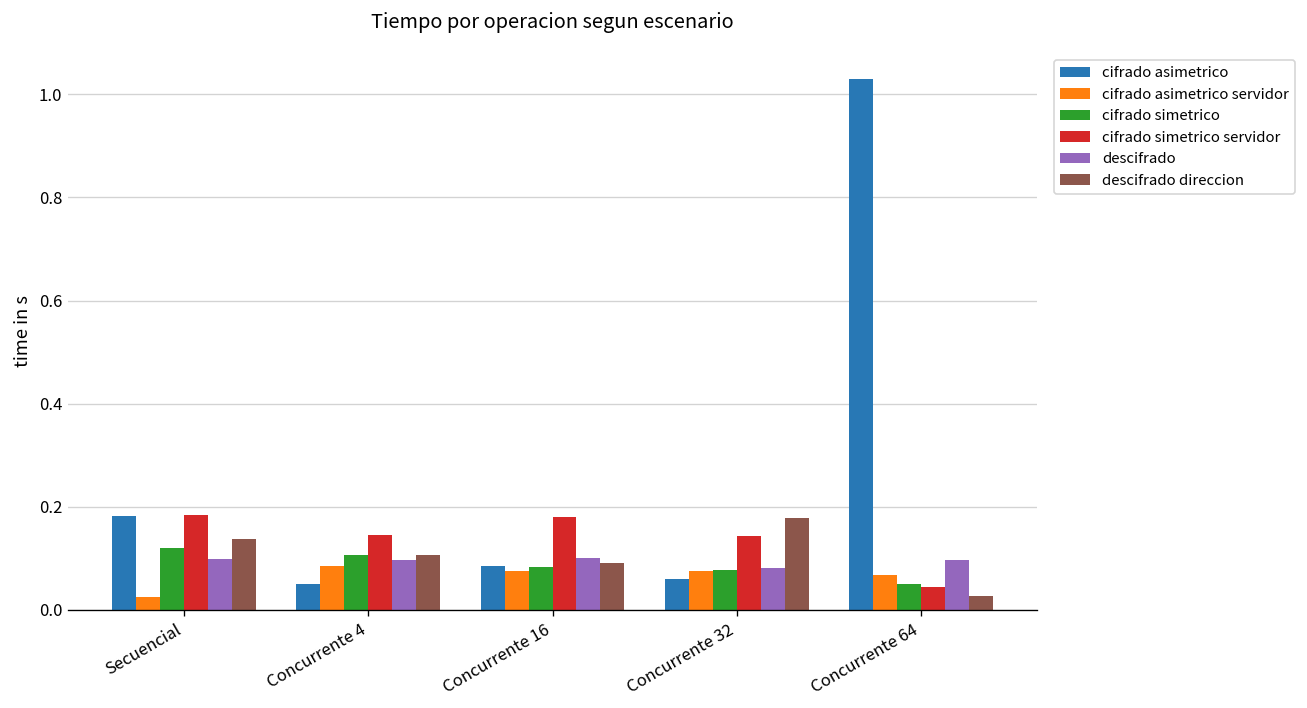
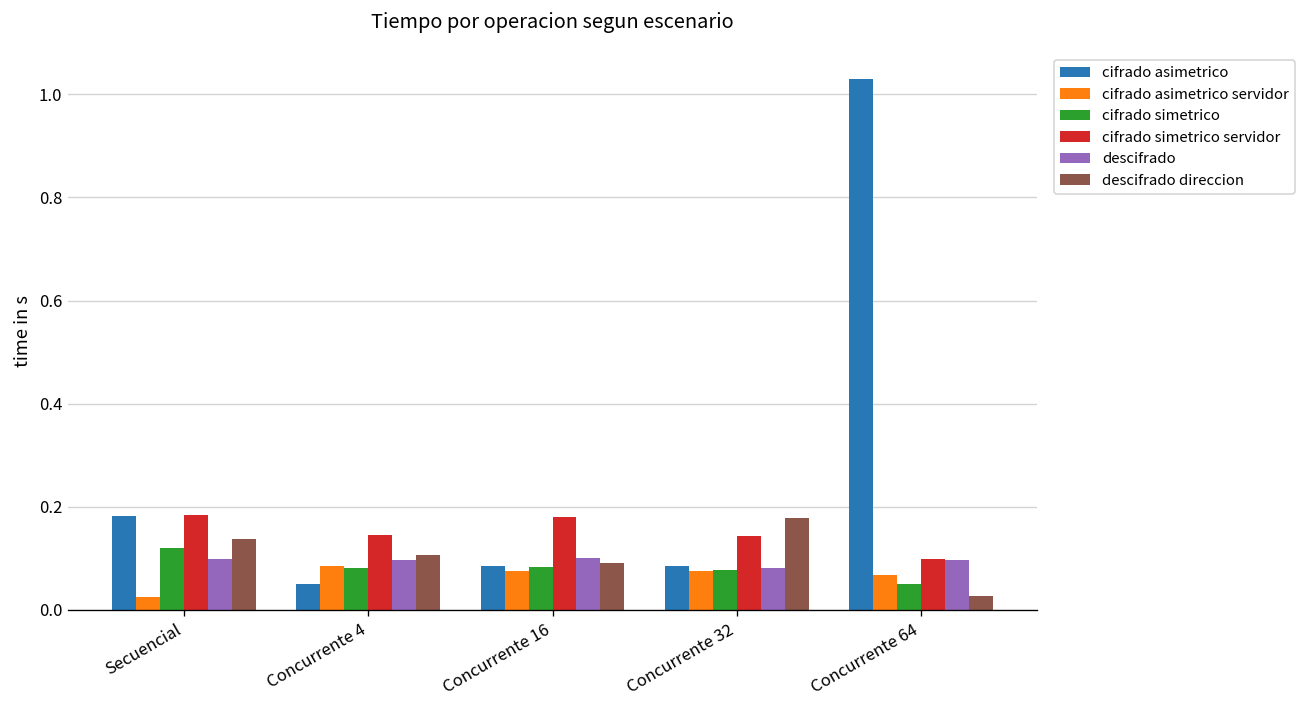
cifrado simetrico, Concurrente 4: 0.11 -> 0.08
cifrado asimetrico, Concurrente 32: 0.06 -> 0.08
cifrado simetrico servidor, Concurrente 64: 0.05 -> 0.10
